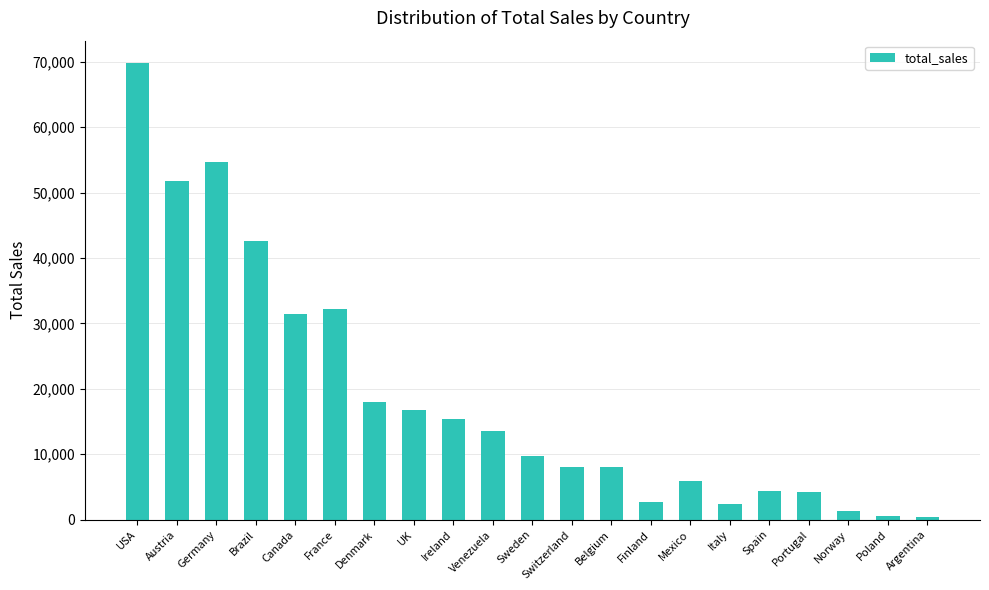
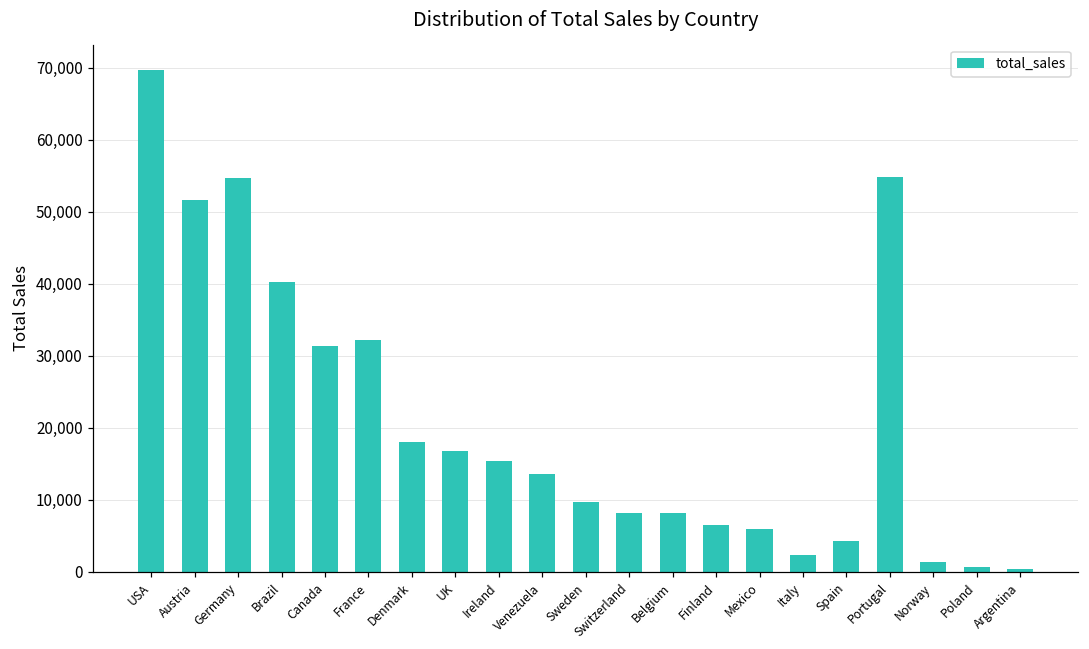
Brazil: 43,000 -> 40,000
Finland: 3,000 -> 6,000
Portugal: 4,000 -> 55,000
